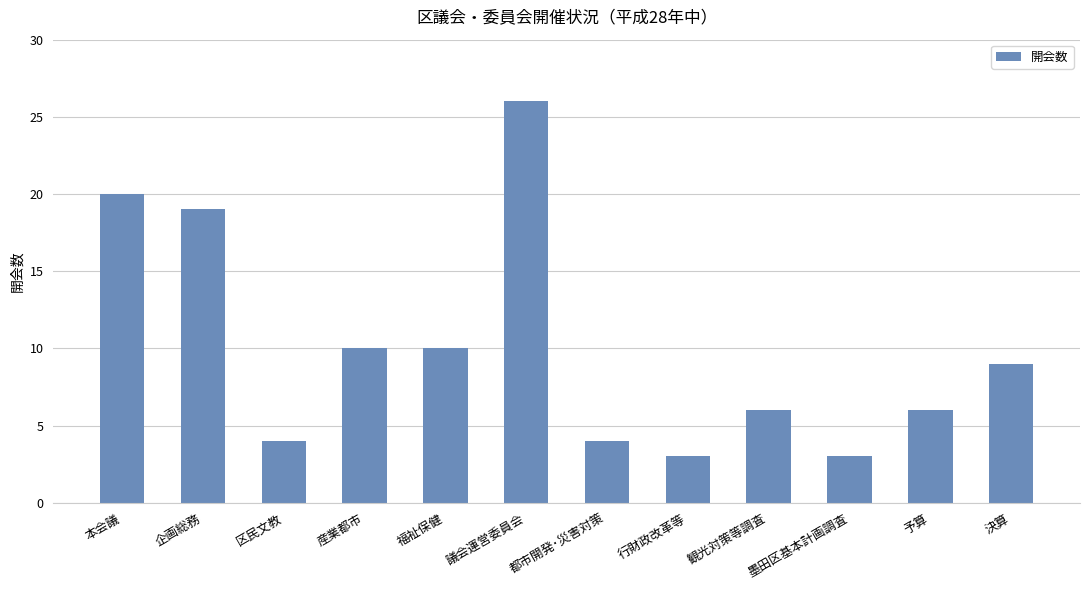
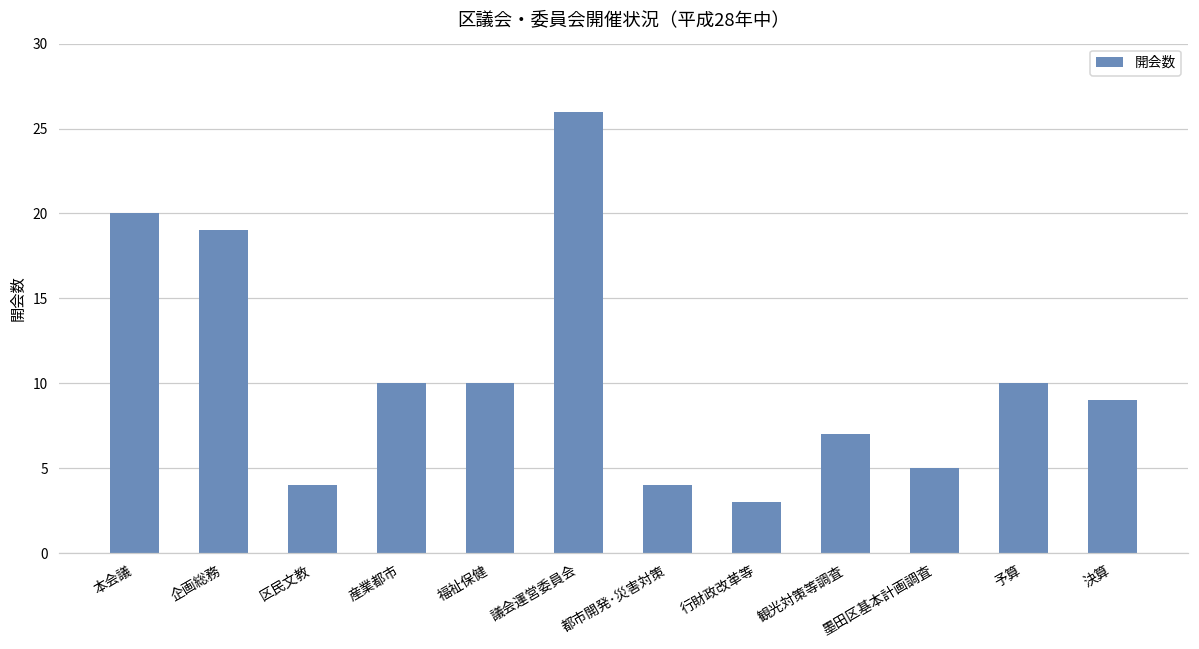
観光対策等調査: 6 -> 7
墨田区基本計画調査: 3 -> 5
予算: 6 -> 10
